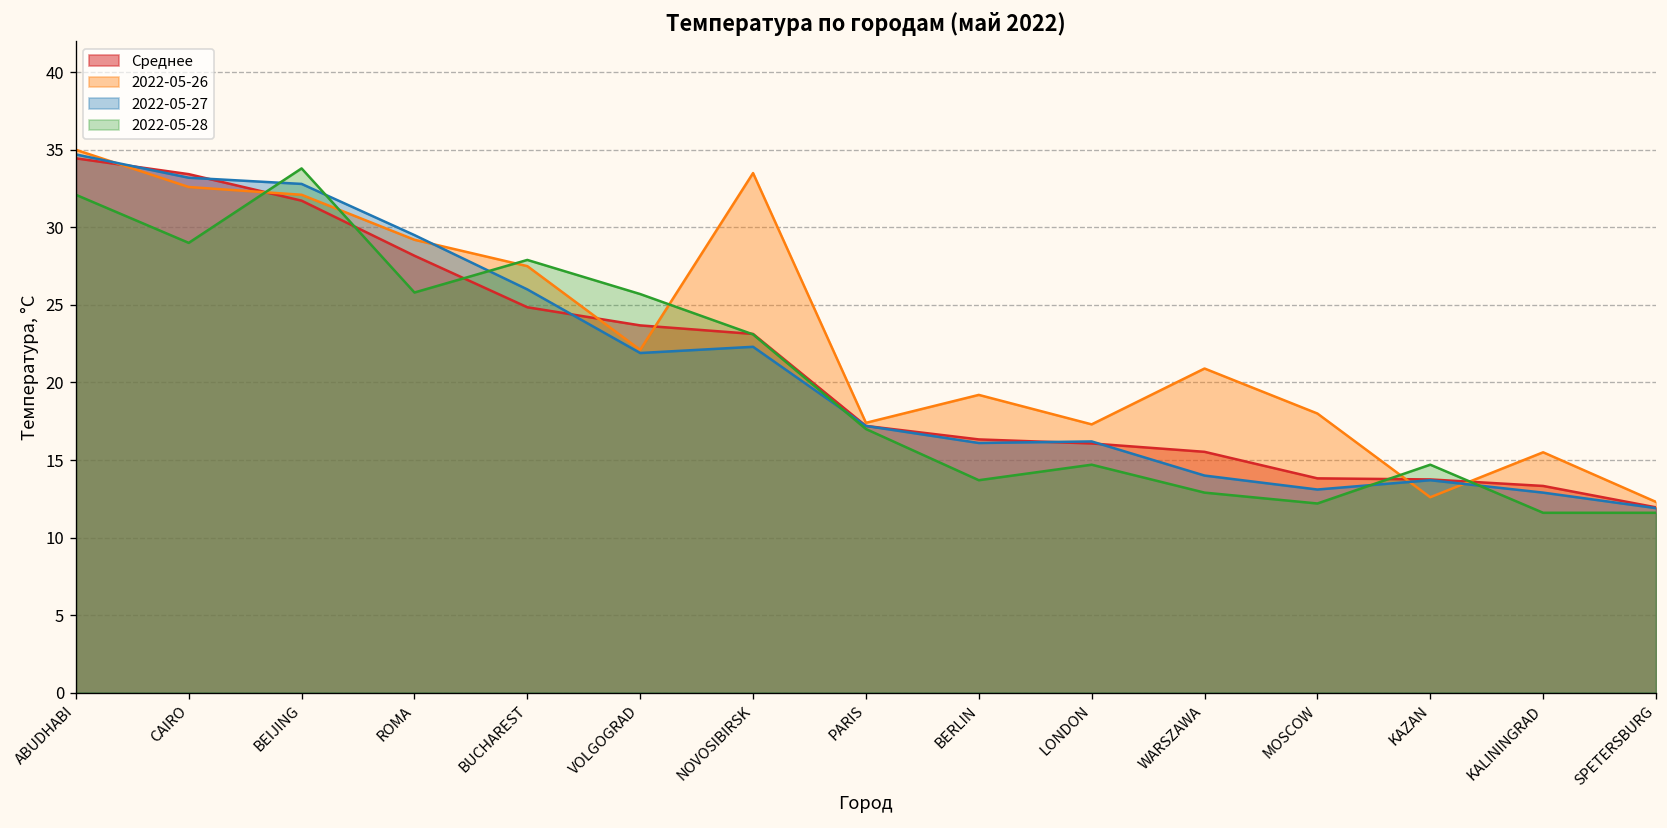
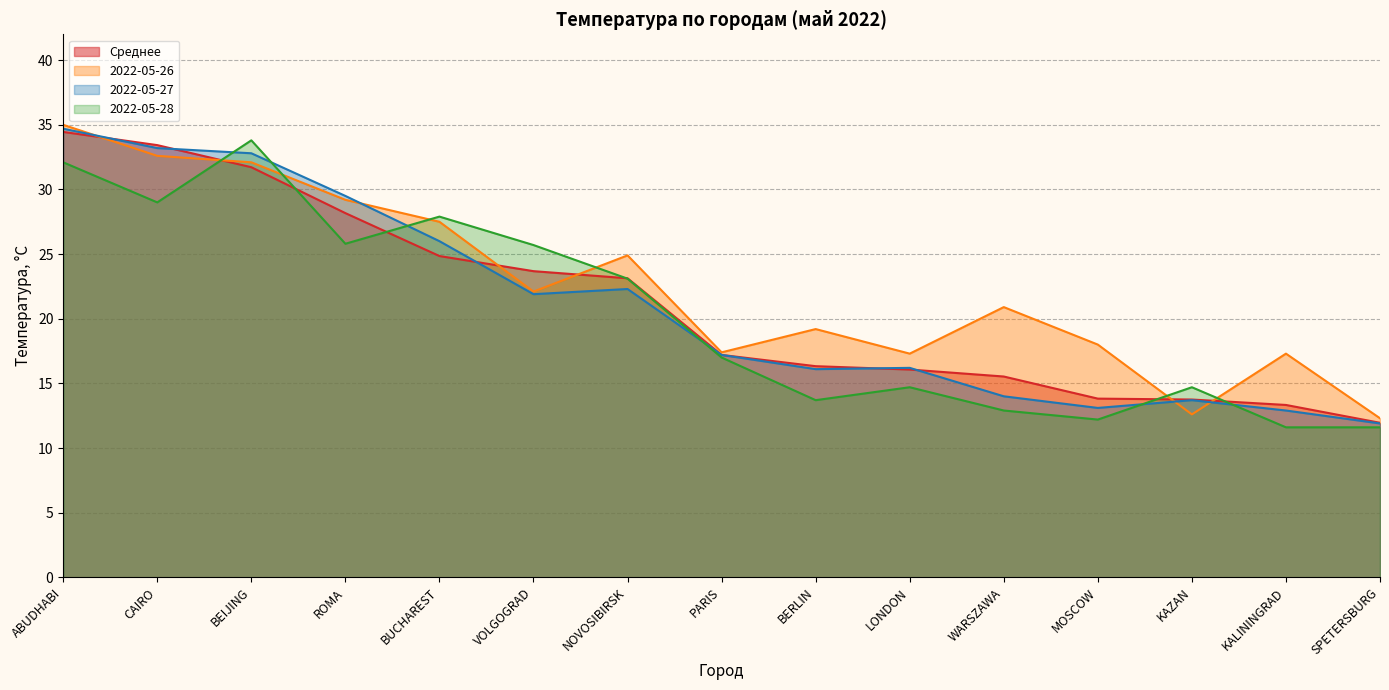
2022-05-26, NOVOSIBIRSK: 33.5 -> 24.9
2022-05-26, KALININGRAD: 15.5 -> 17.3
